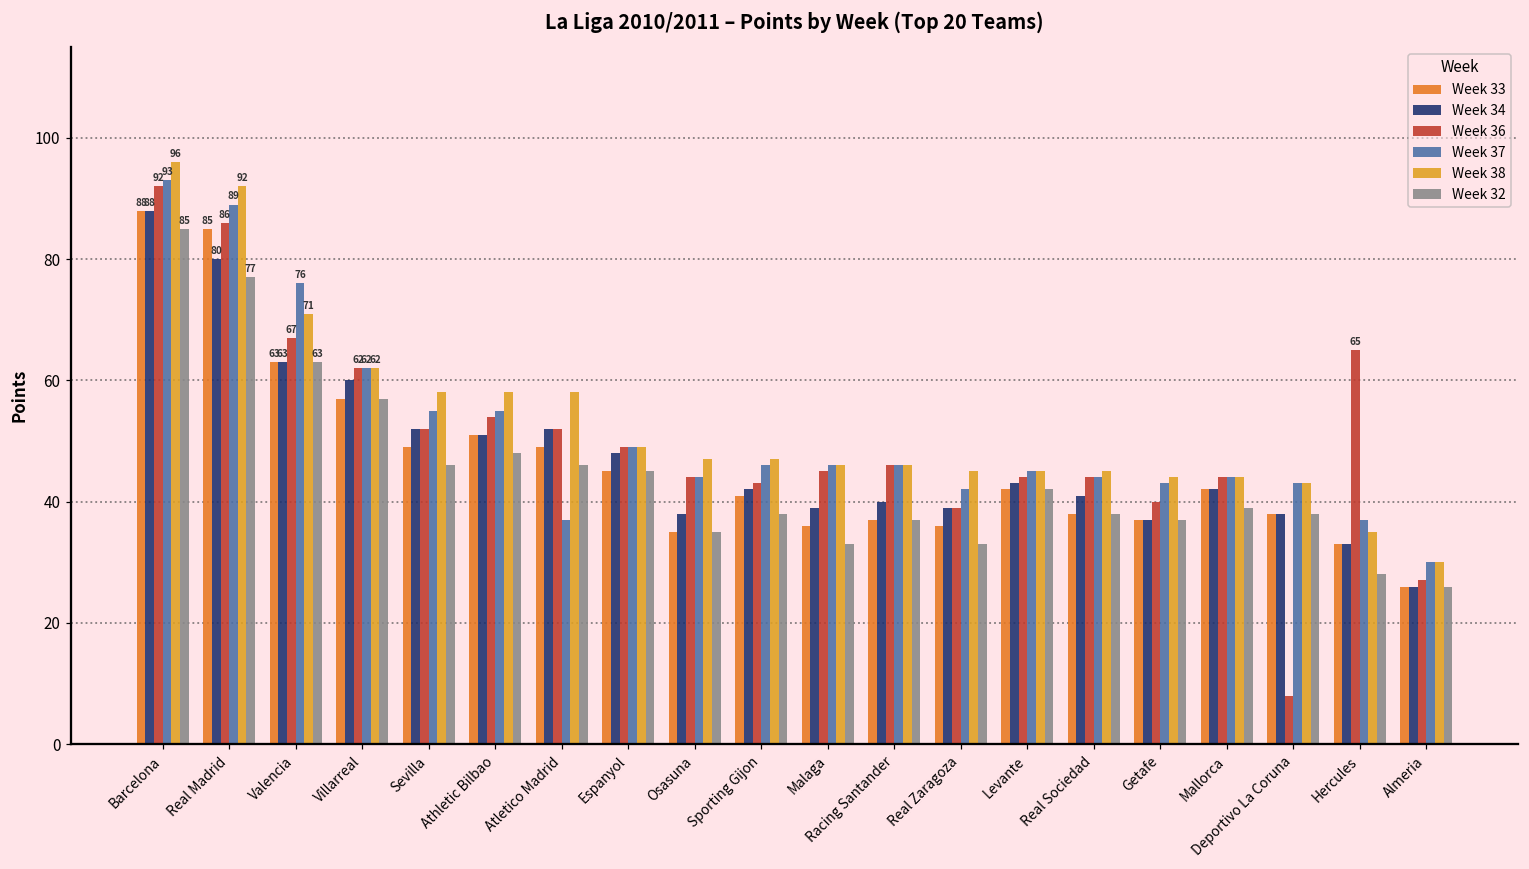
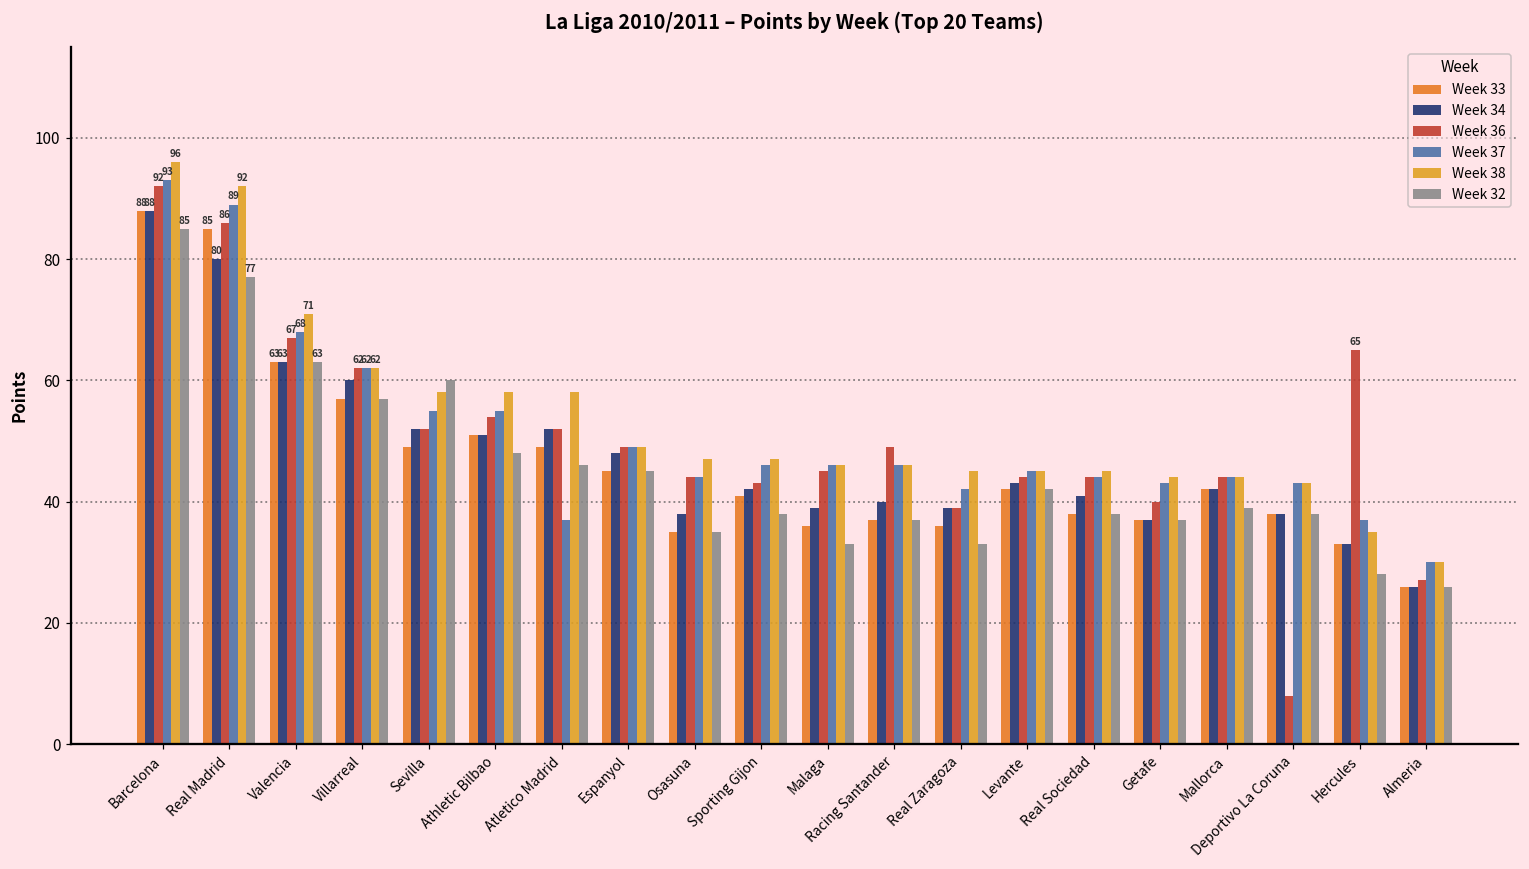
Week 37, Valencia: 76 -> 68
Week 32, Sevilla: 46 -> 60
Week 36, Racing Santander: 46 -> 49
